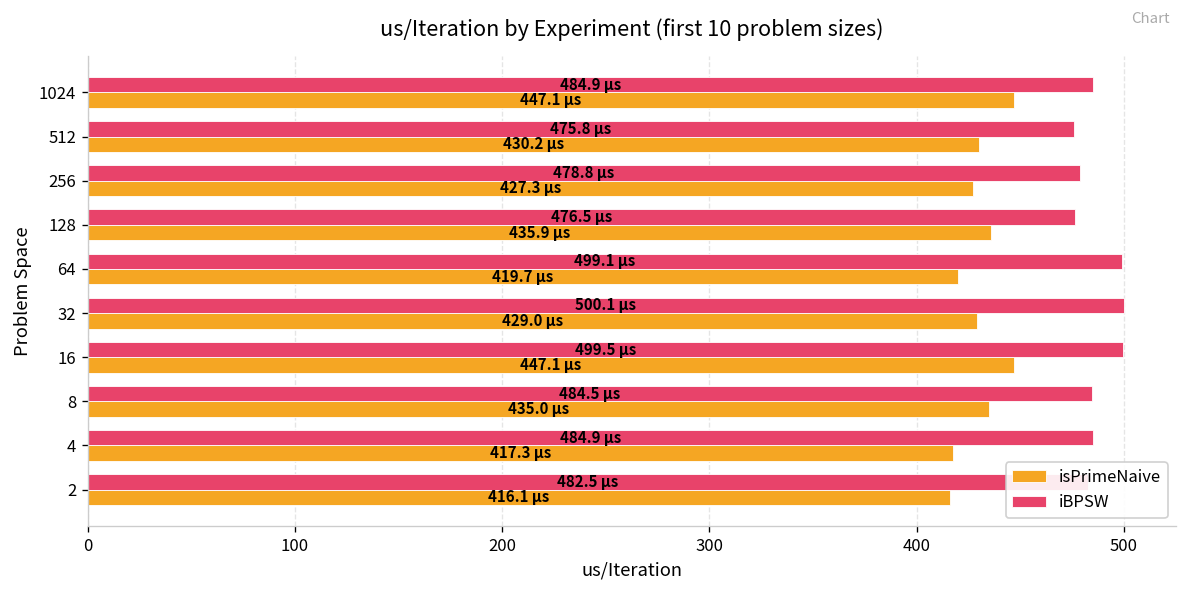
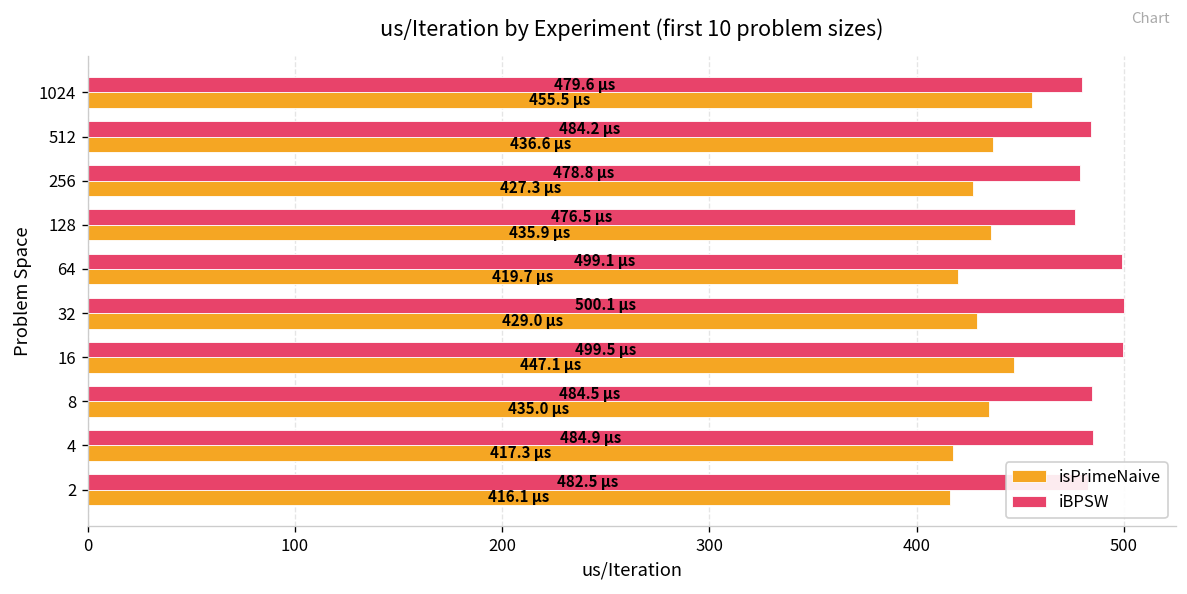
iBPSW, 1024: 484.9 -> 479.6
isPrimeNaive, 1024: 447.1 -> 455.5
iBPSW, 512: 475.8 -> 484.2
isPrimeNaive, 512: 430.2 -> 436.6
